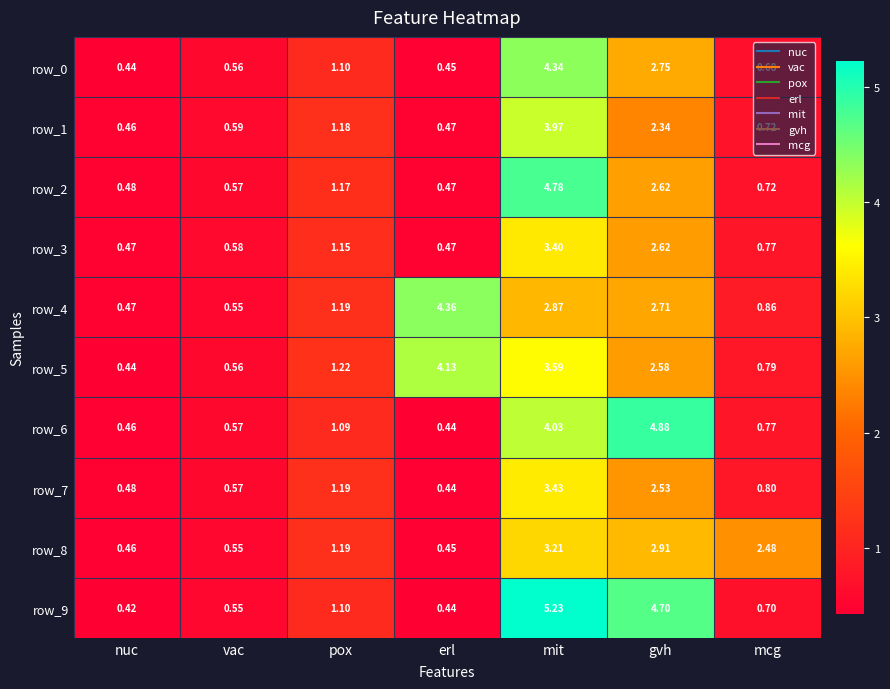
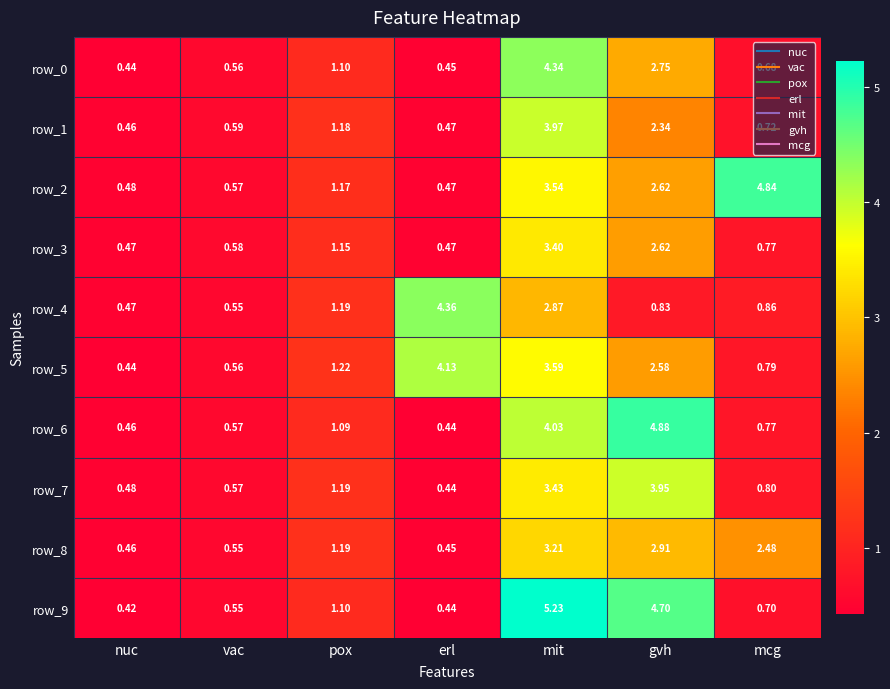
row_2, mit: 4.78 -> 3.54
row_2, mcg: 0.72 -> 4.84
row_4, gvh: 2.71 -> 0.83
row_7, gvh: 2.53 -> 3.95
